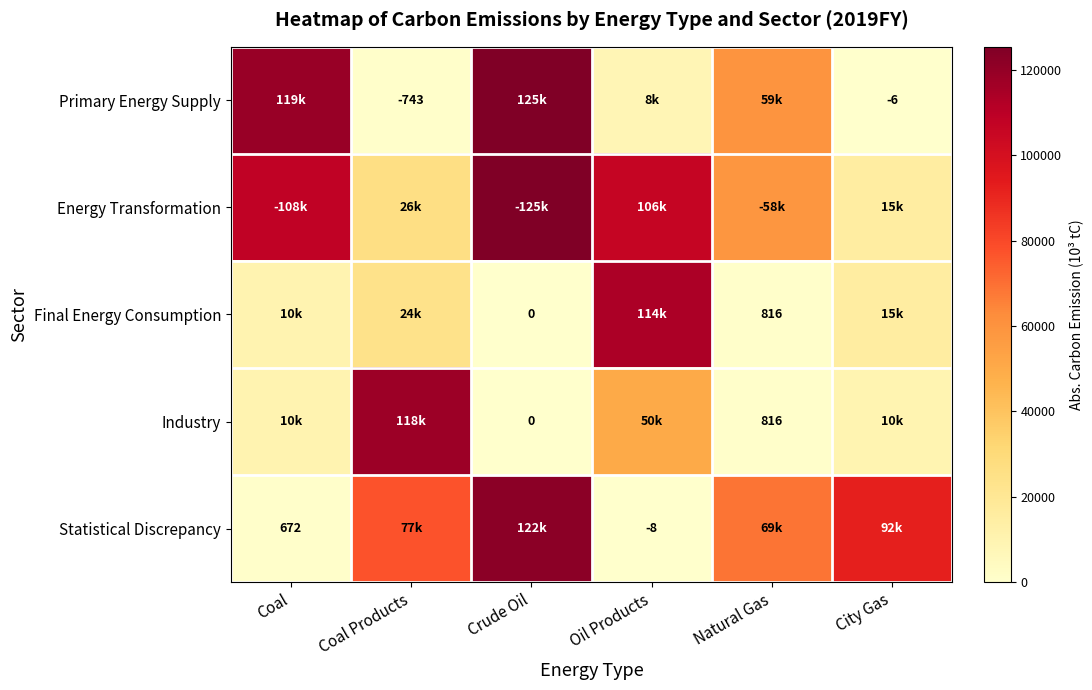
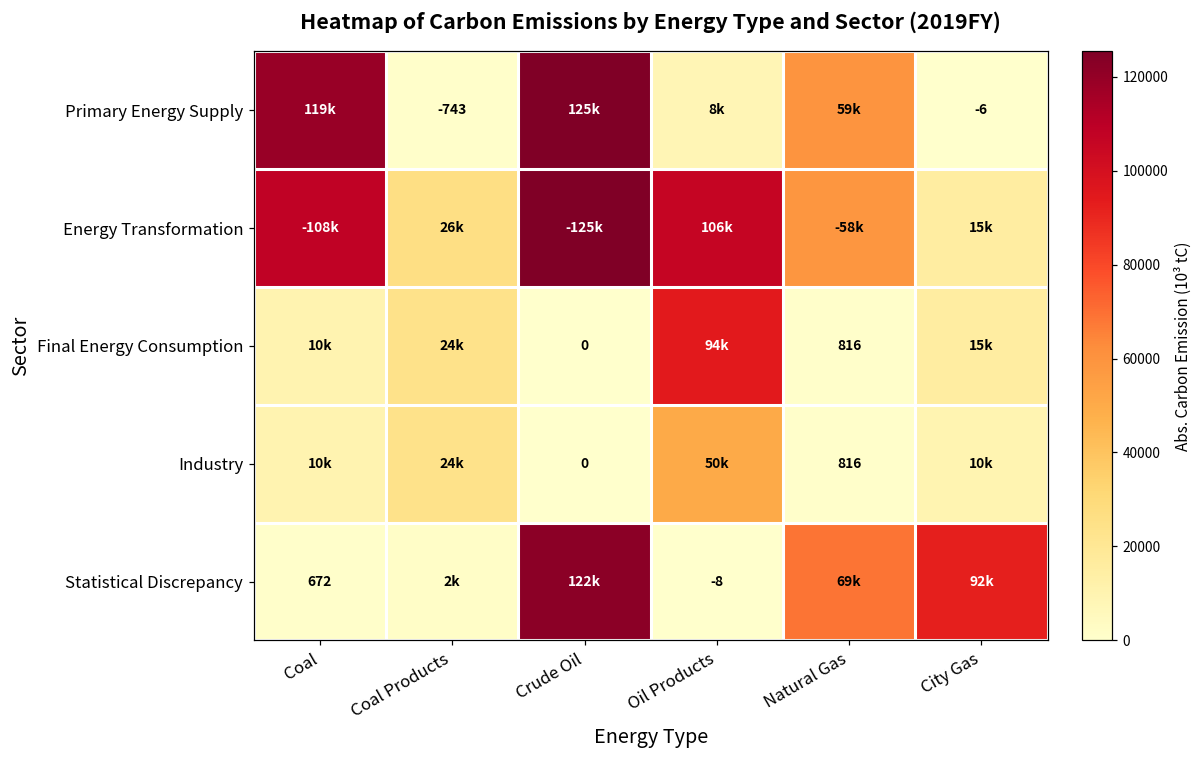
Final Energy Consumption, Oil Products: 114k -> 94k
Industry, Coal Products: 118k -> 24k
Statistical Discrepancy, Coal Products: 77k -> 2k
